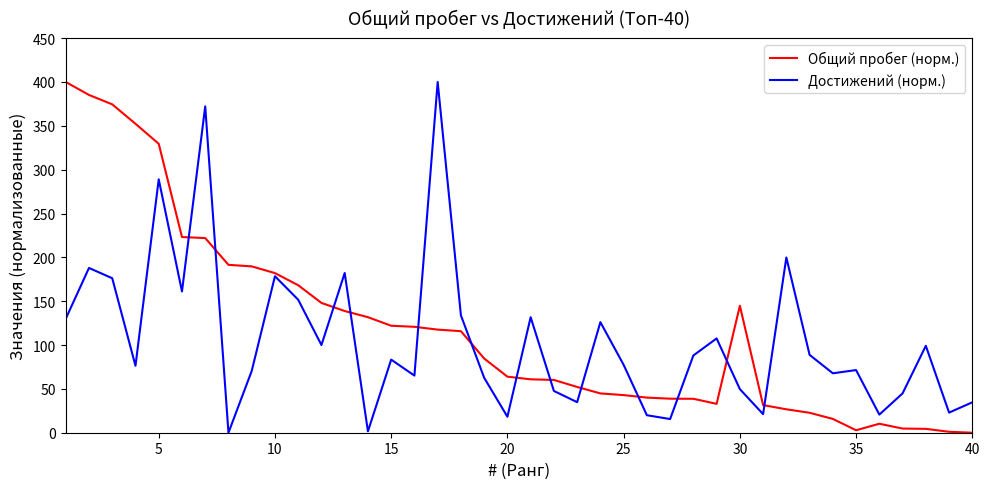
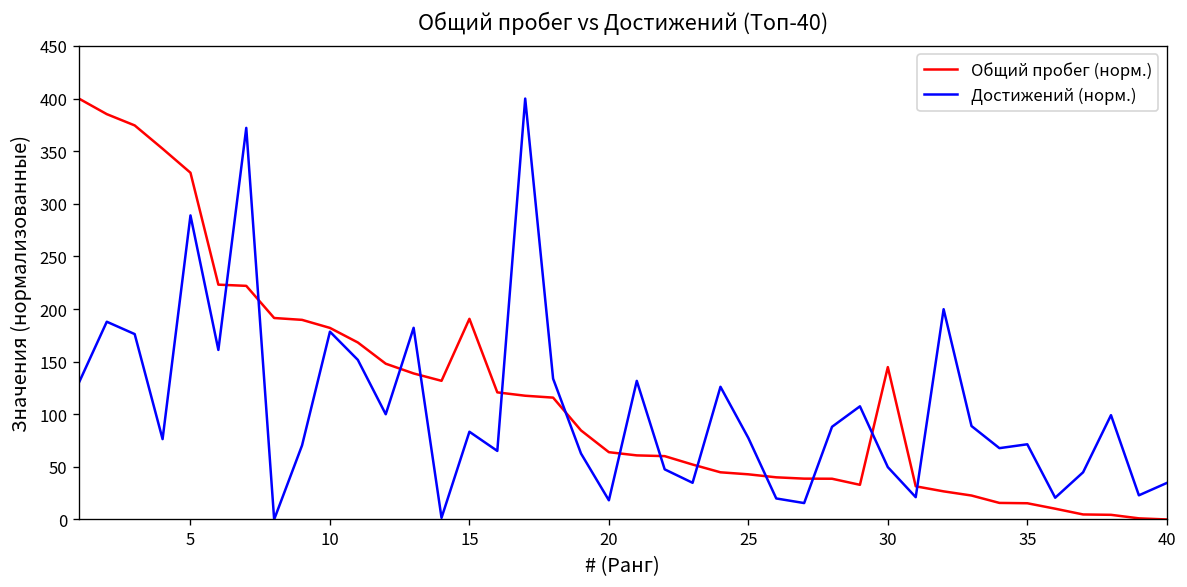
Общий пробег (норм.), 15: 120 -> 190
Общий пробег (норм.), 35: 0 -> 20
